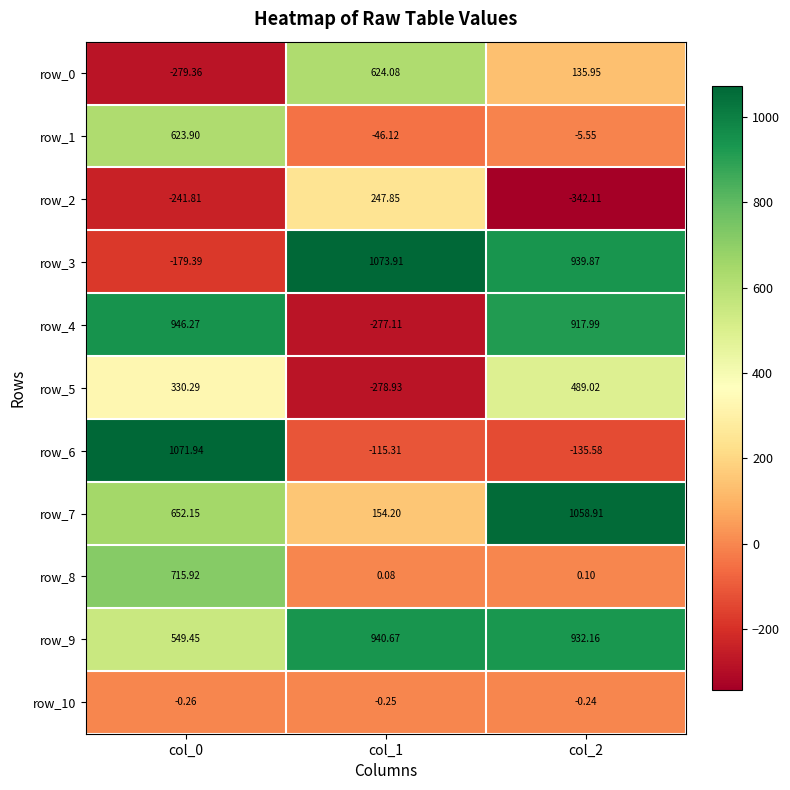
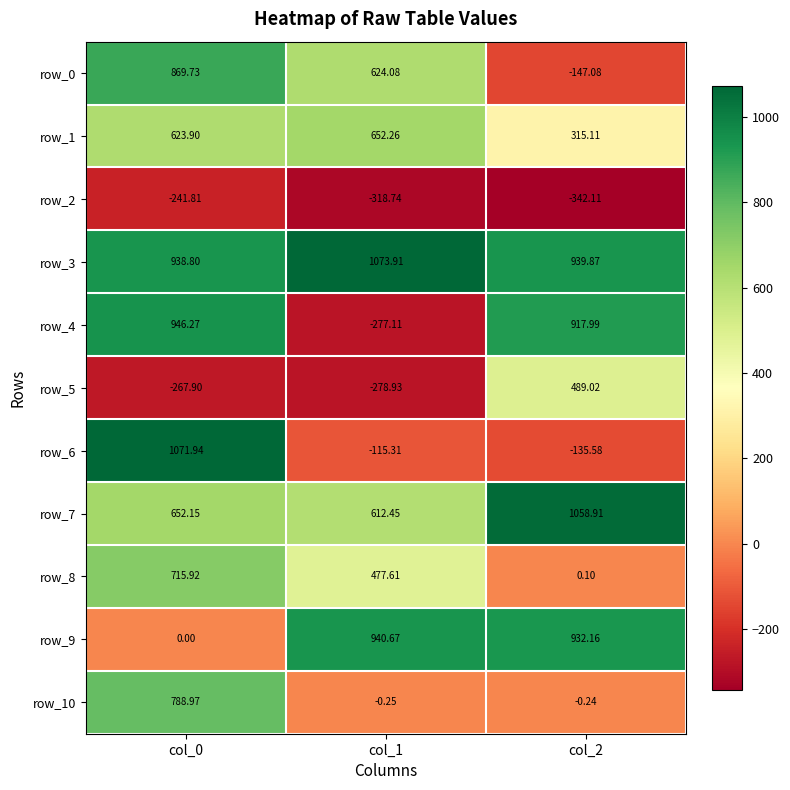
row_0, col_0: -279.36 -> 869.73
row_0, col_2: 135.95 -> -147.08
row_1, col_1: -46.12 -> 652.26
row_1, col_2: -5.55 -> 315.11
row_2, col_1: 247.85 -> -318.74
row_3, col_0: -179.39 -> 938.80
row_5, col_0: 330.29 -> -267.90
row_7, col_1: 154.20 -> 612.45
row_8, col_1: 0.08 -> 477.61
row_9, col_0: 549.45 -> 0.00
row_10, col_0: -0.26 -> 788.97
